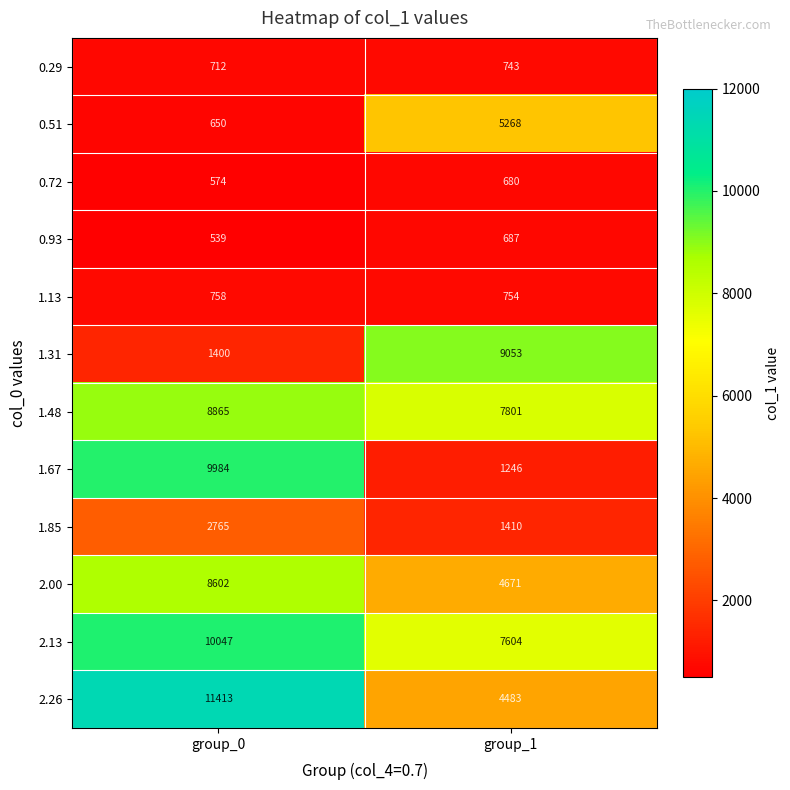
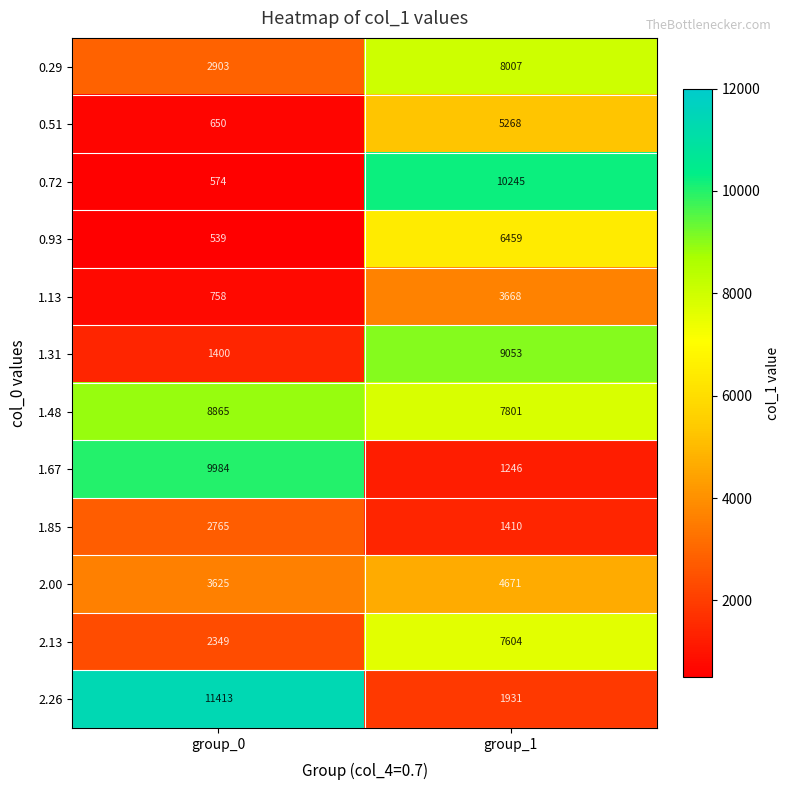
0.29, group_0: 712 -> 2903
0.29, group_1: 743 -> 8007
0.72, group_1: 680 -> 10245
0.93, group_1: 687 -> 6459
1.13, group_1: 754 -> 3668
2.00, group_0: 8602 -> 3625
2.13, group_0: 10047 -> 2349
2.26, group_1: 4483 -> 1931
